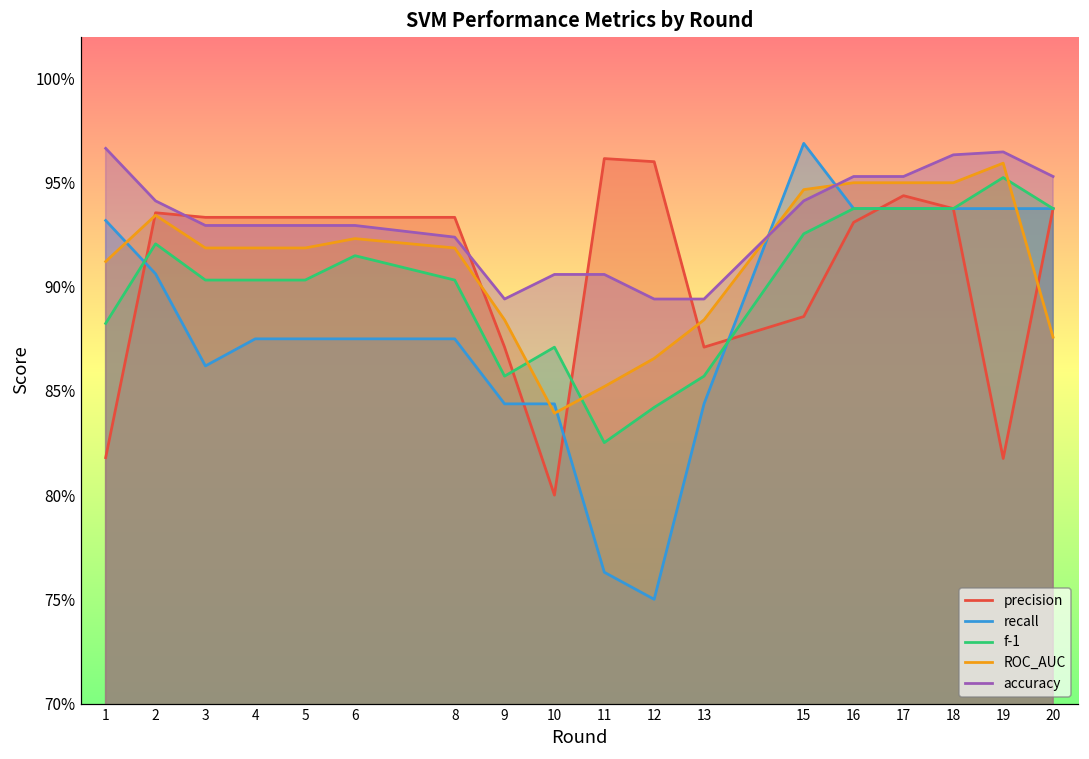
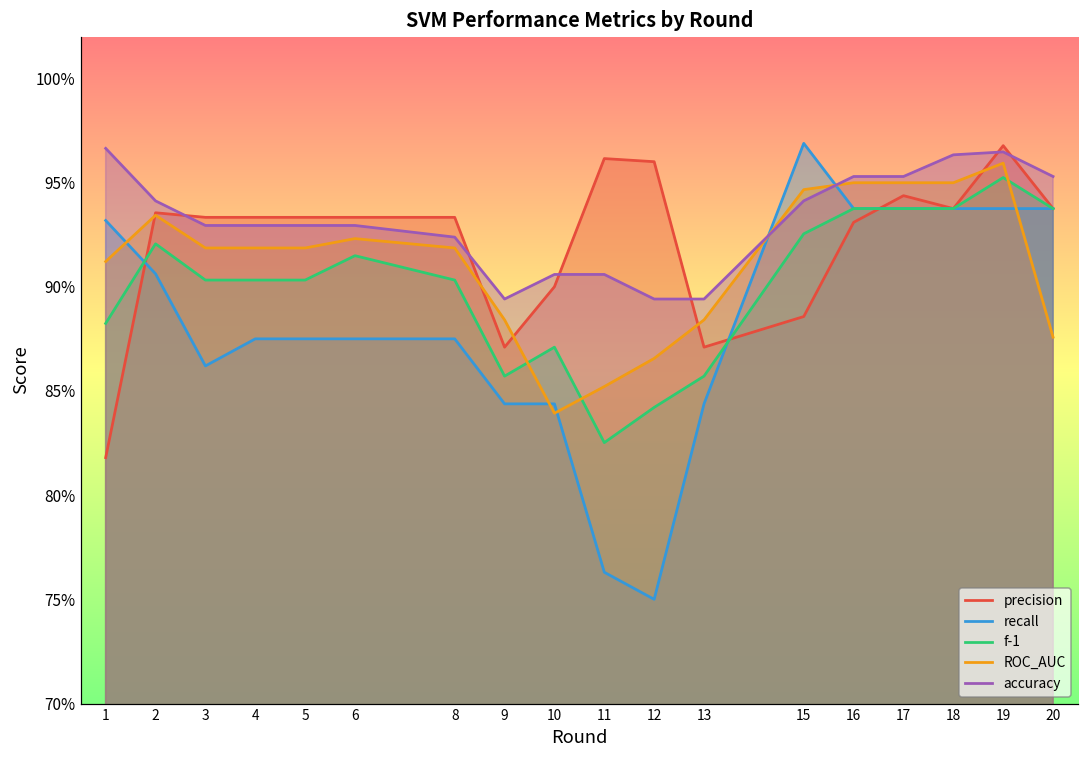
precision, 10: 80.0% -> 90.0%
precision, 19: 81.8% -> 96.8%
